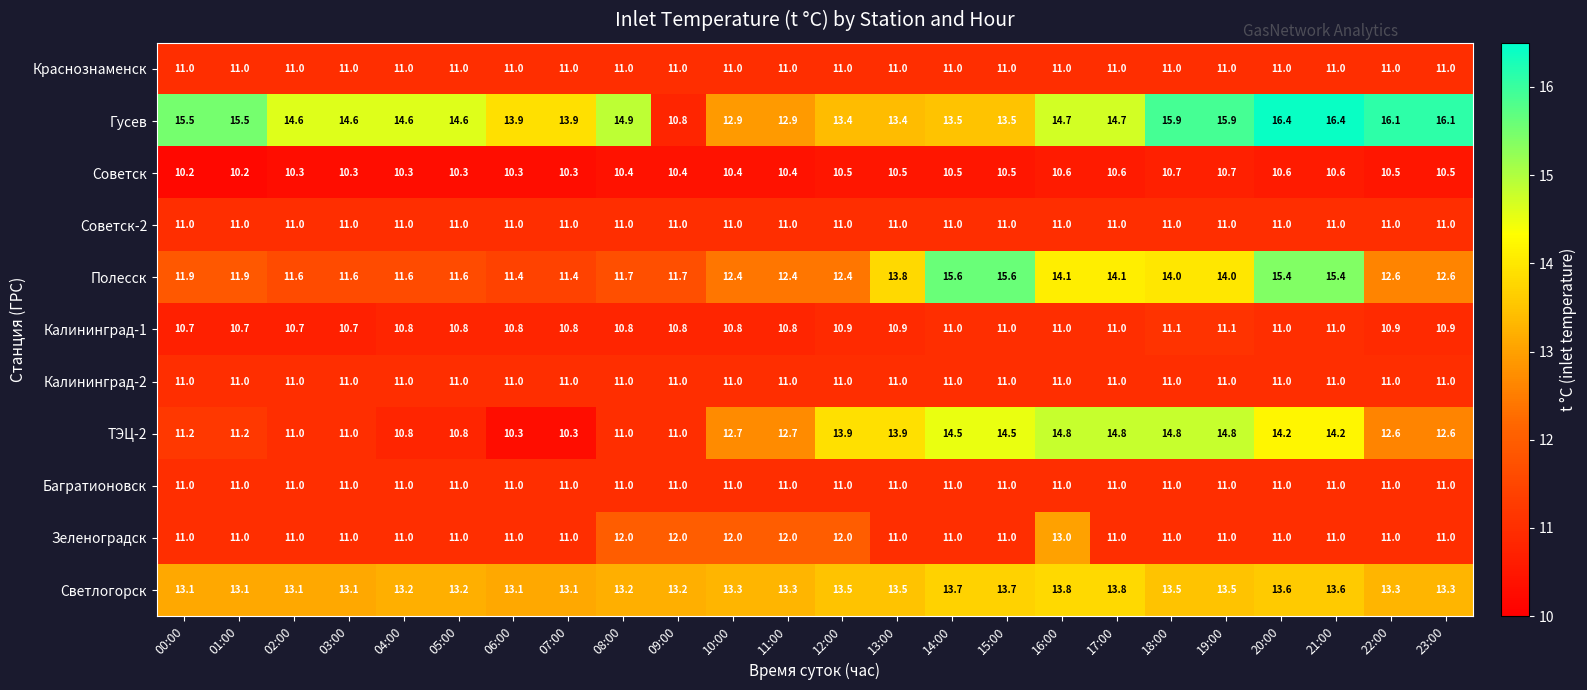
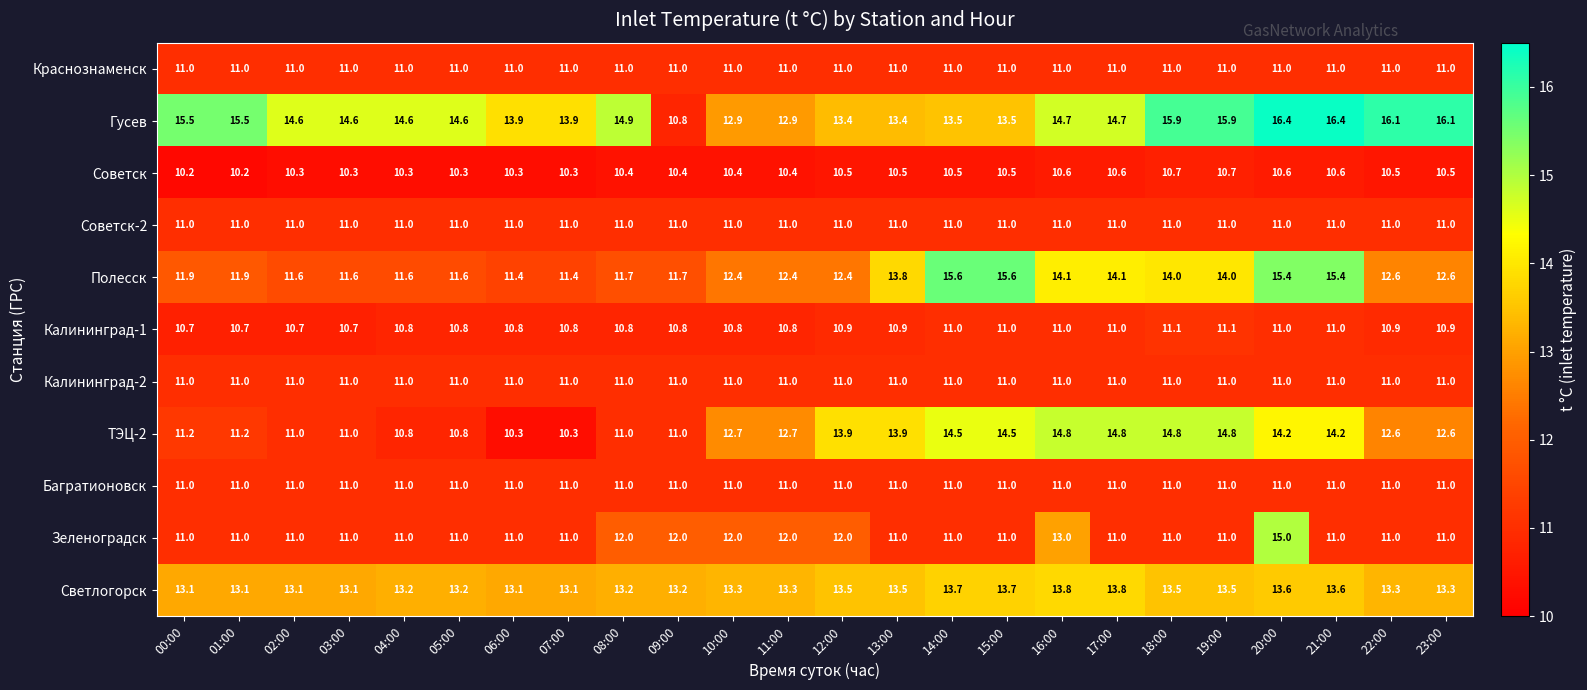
Зеленоградск, 20:00: 11.0 -> 15.0
